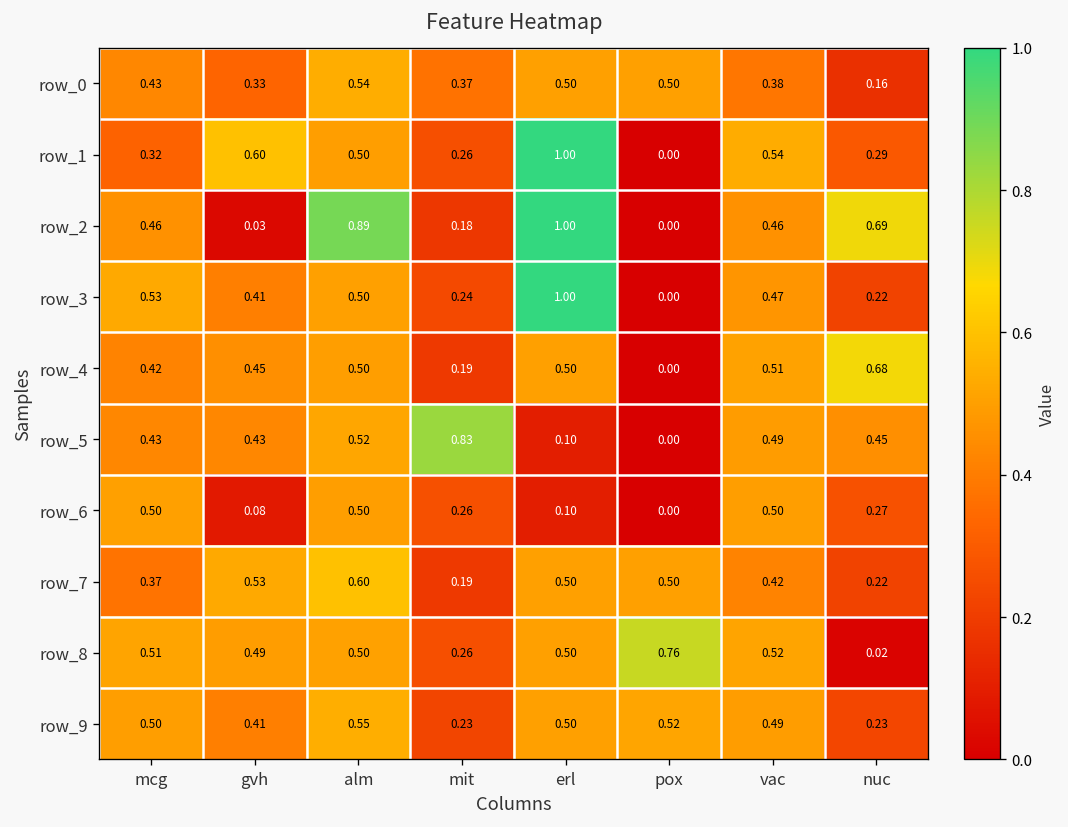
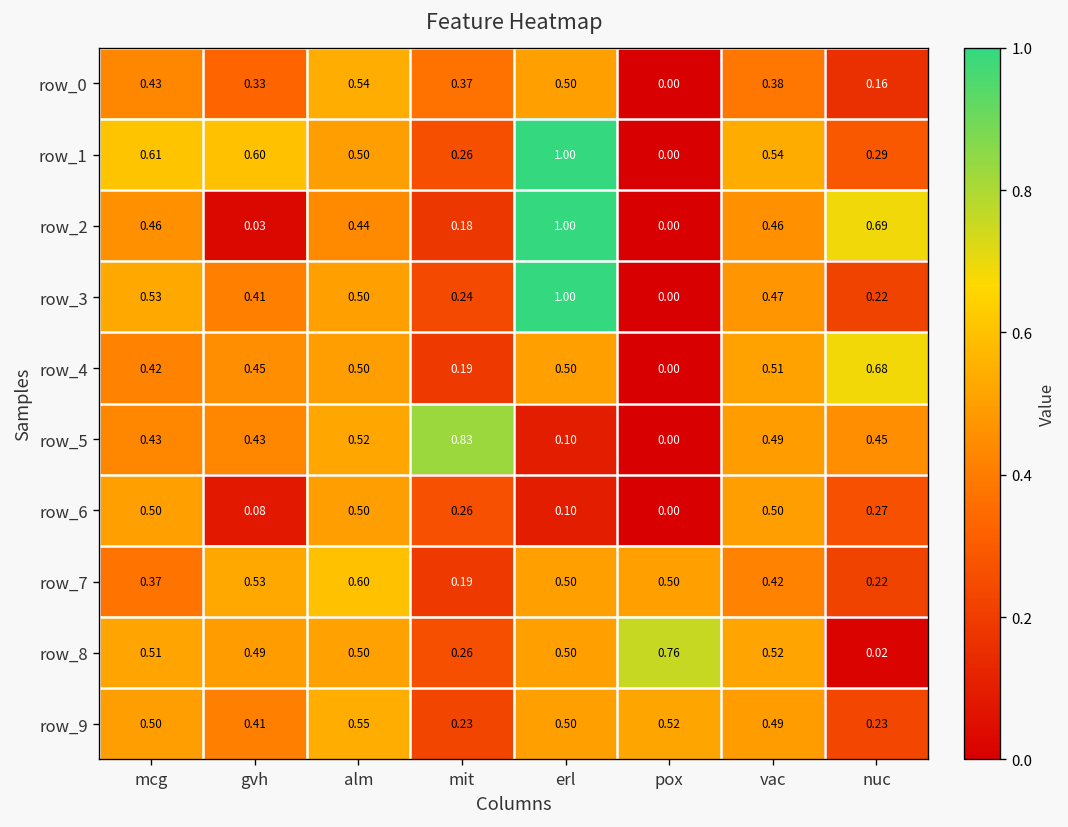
row_0, pox: 0.50 -> 0.00
row_1, mcg: 0.32 -> 0.61
row_2, alm: 0.89 -> 0.44
